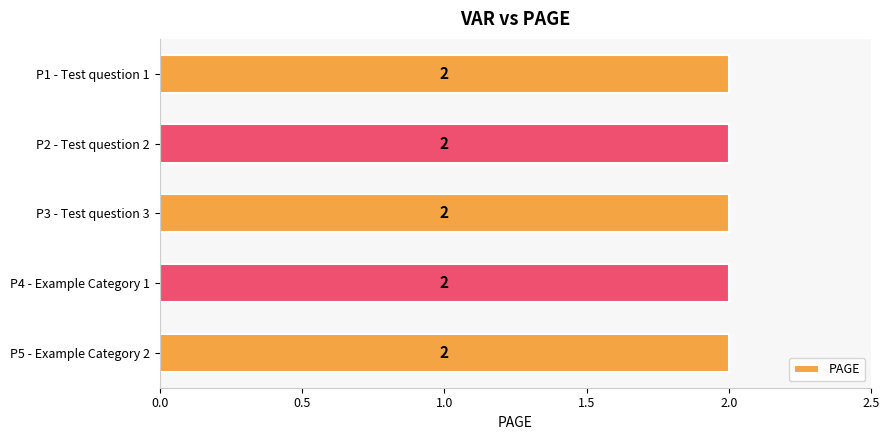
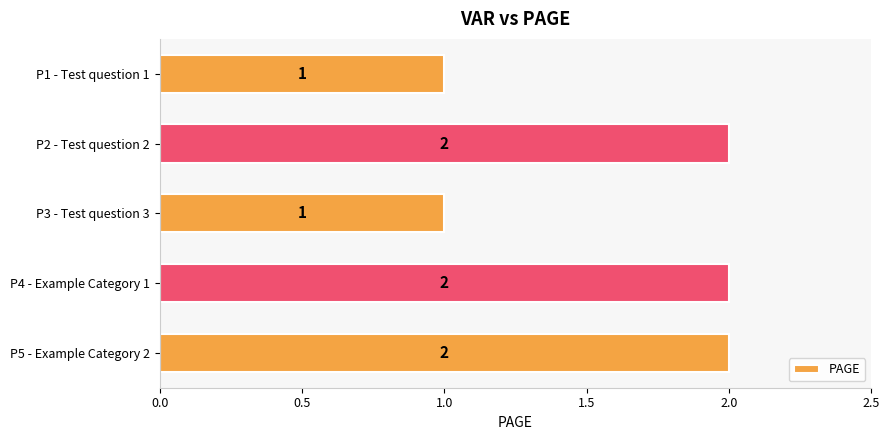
P1 - Test question 1: 2 -> 1
P3 - Test question 3: 2 -> 1
